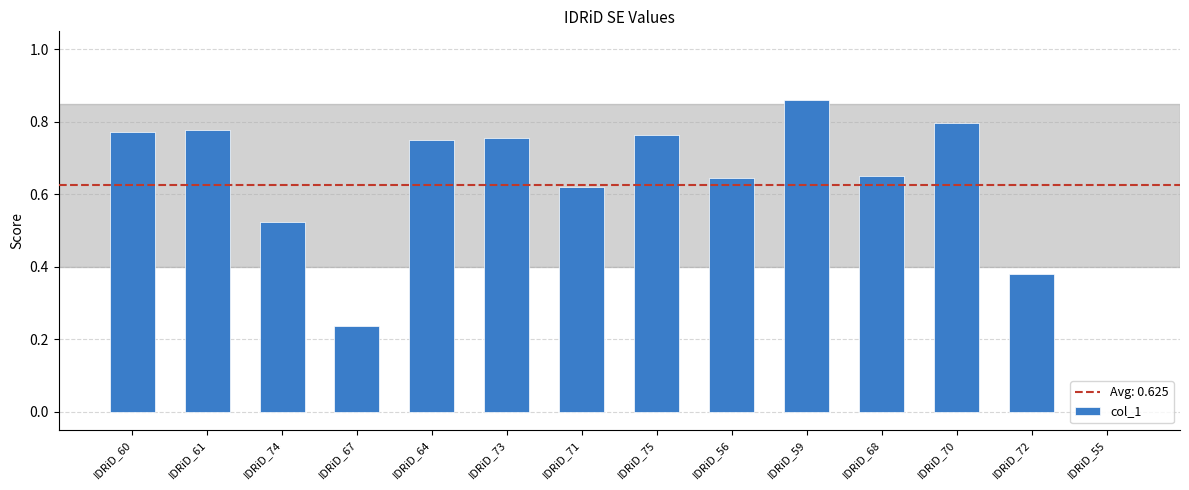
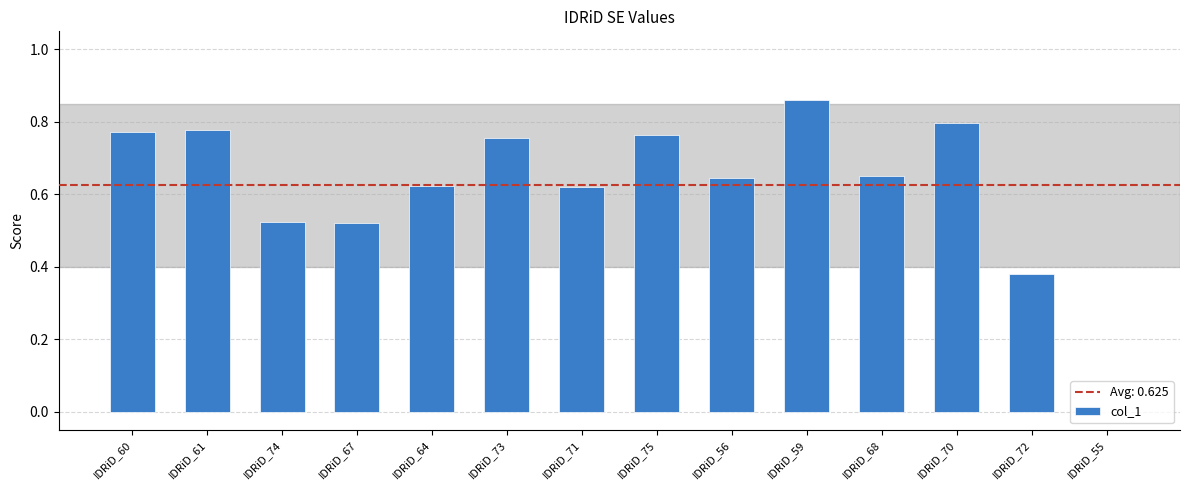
IDRiD_67: 0.24 -> 0.52
IDRiD_64: 0.75 -> 0.62
